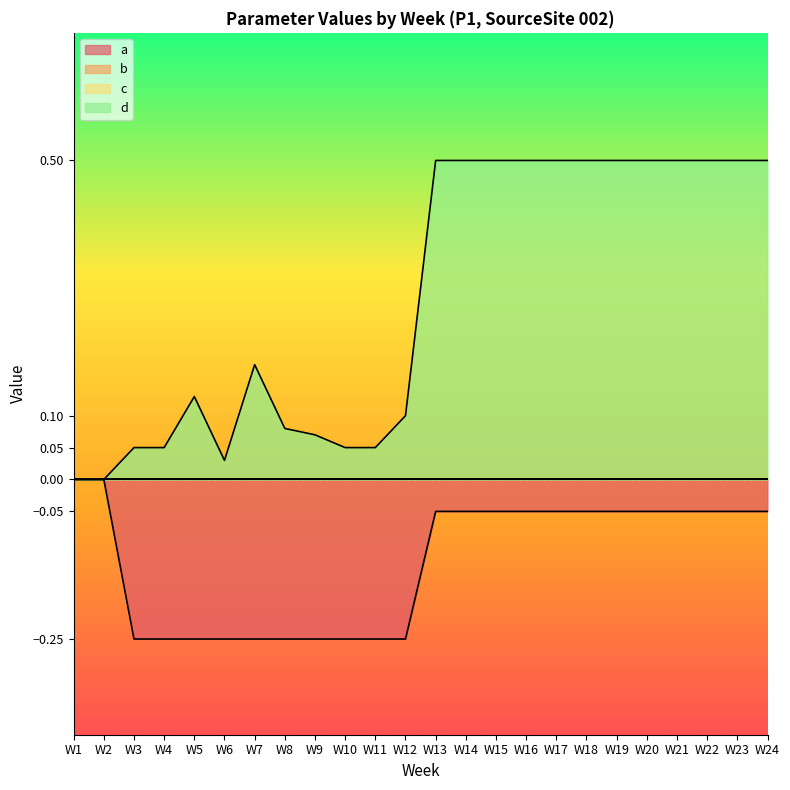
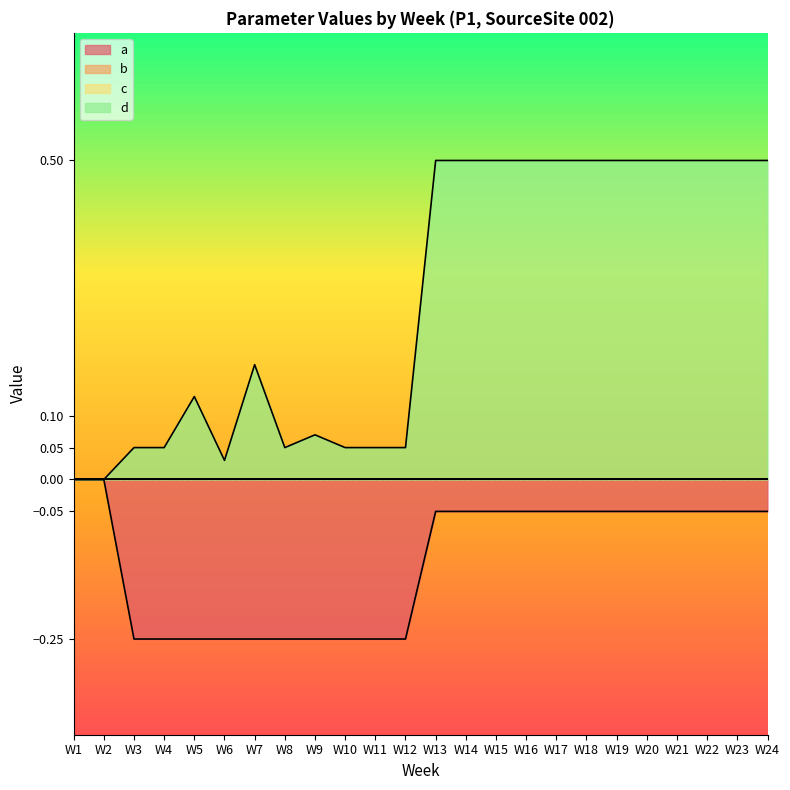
d, W8: 0.08 -> 0.05
d, W12: 0.10 -> 0.05
